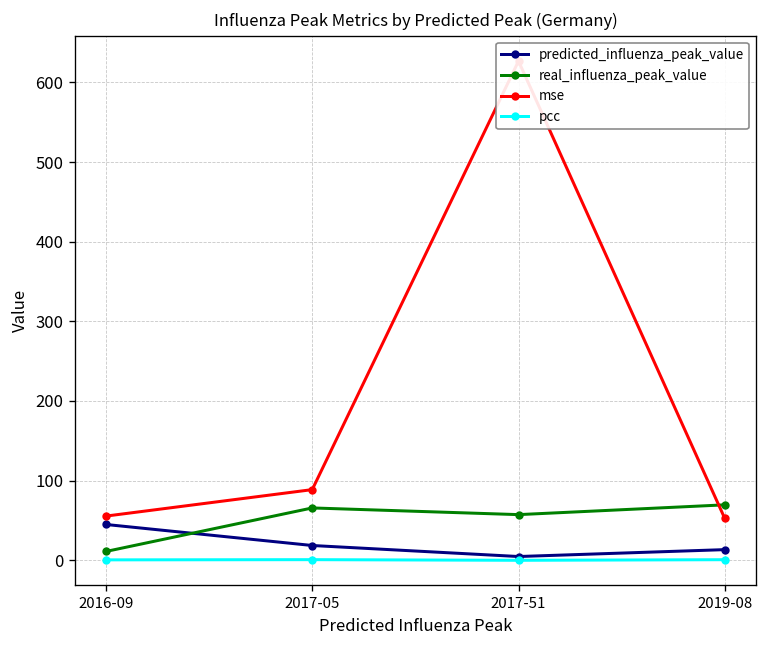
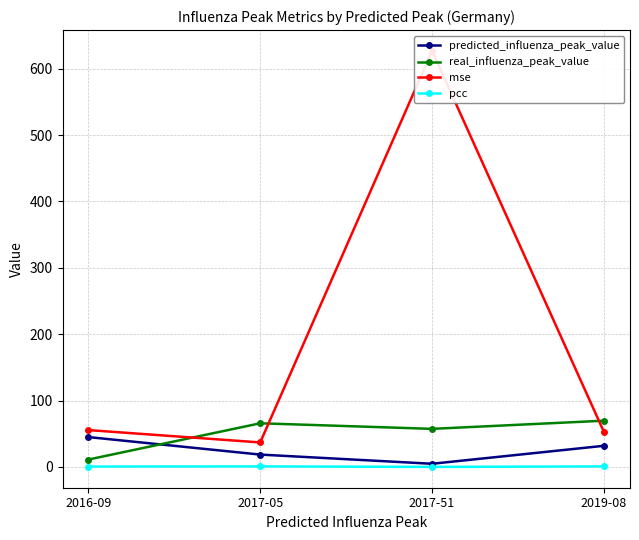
mse, 2017-05: 90 -> 40
predicted_influenza_peak_value, 2019-08: 10 -> 30
